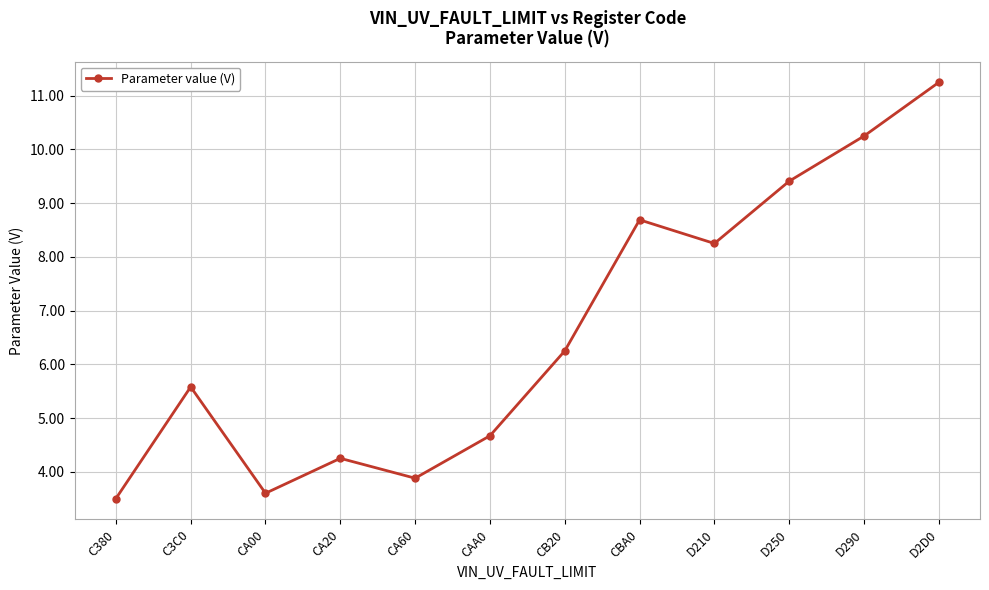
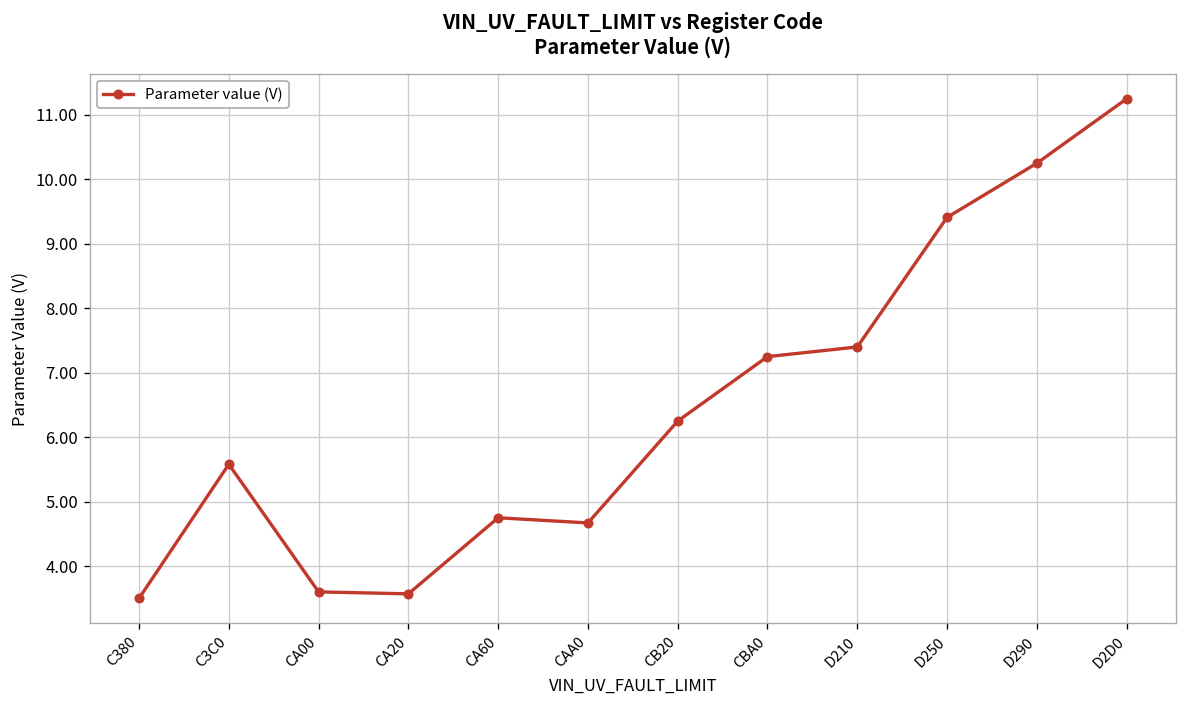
CA20: 4.3 -> 3.6
CA60: 3.9 -> 4.8
CBA0: 8.7 -> 7.3
D210: 8.3 -> 7.4
